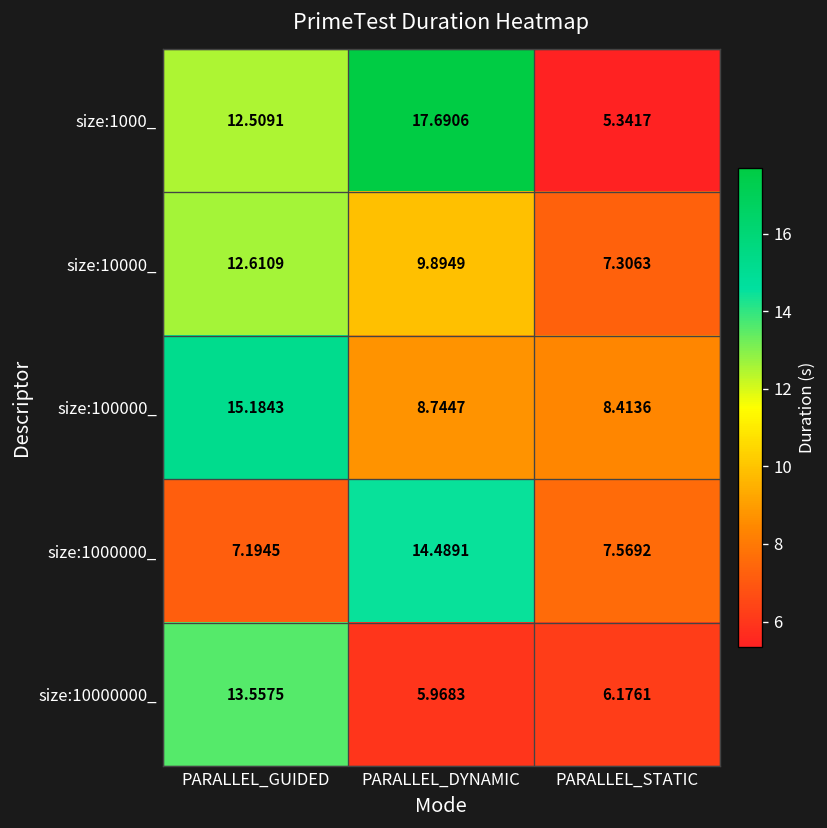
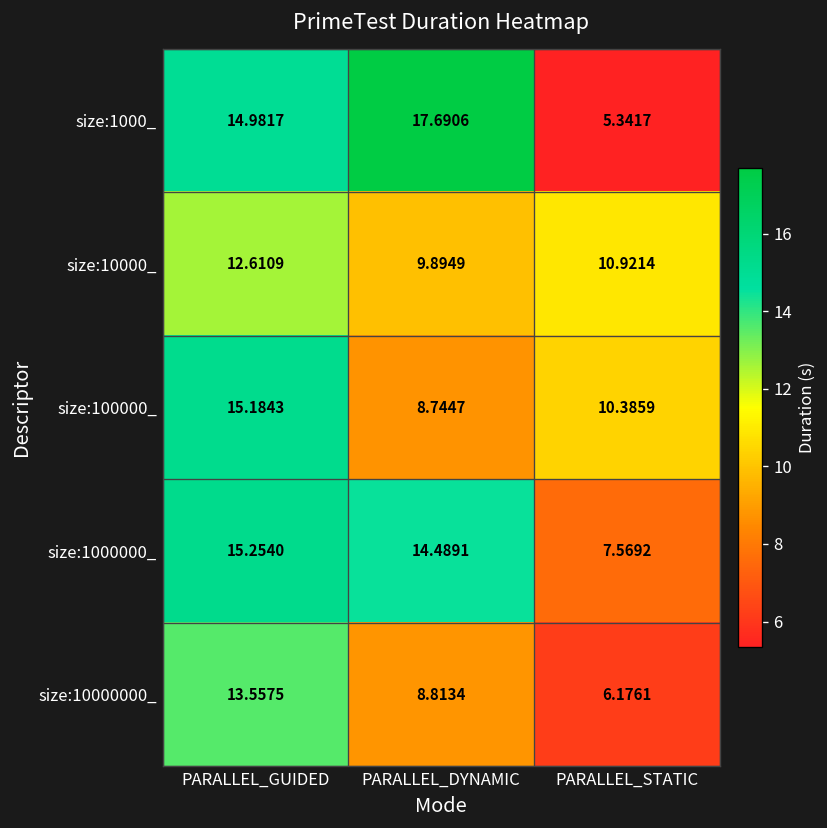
size:1000_, PARALLEL_GUIDED: 12.5091 -> 14.9817
size:10000_, PARALLEL_STATIC: 7.3063 -> 10.9214
size:100000_, PARALLEL_STATIC: 8.4136 -> 10.3859
size:1000000_, PARALLEL_GUIDED: 7.1945 -> 15.2540
size:10000000_, PARALLEL_DYNAMIC: 5.9683 -> 8.8134
